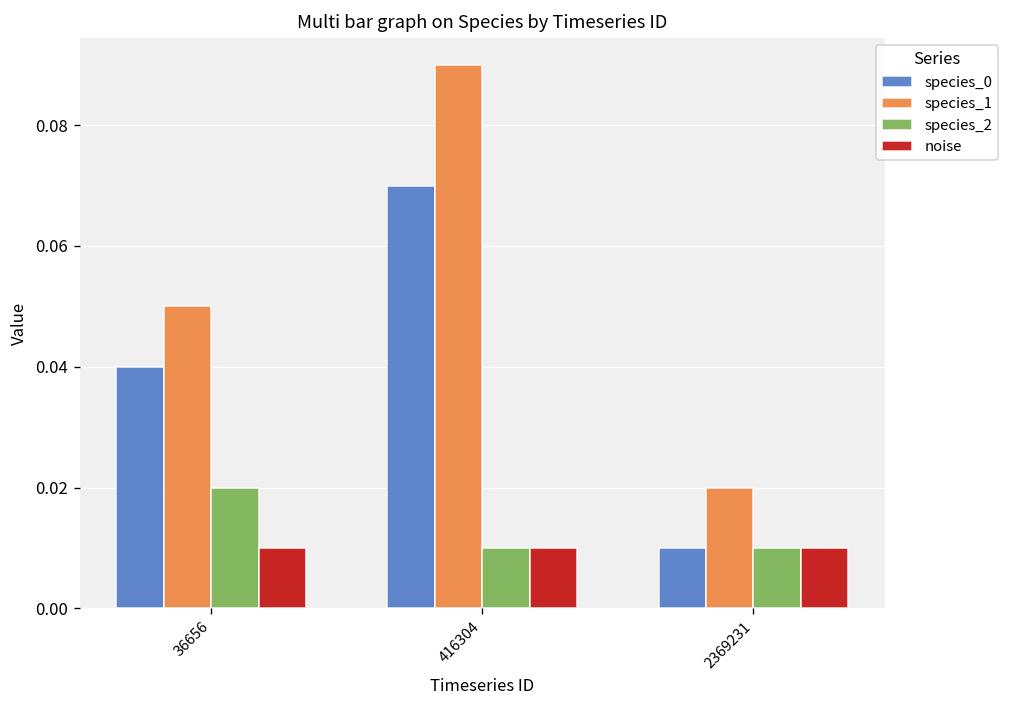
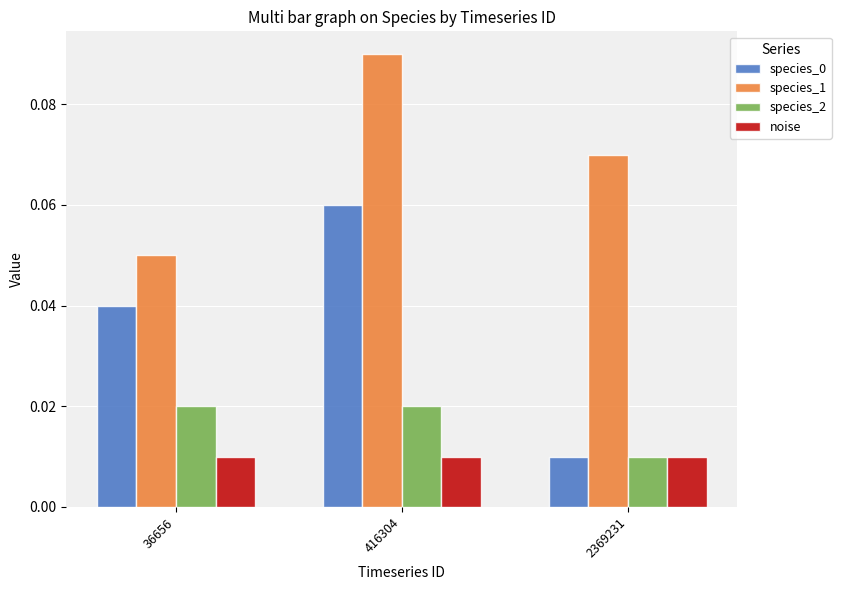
species_0, 416304: 0.07 -> 0.06
species_2, 416304: 0.01 -> 0.02
species_1, 2369231: 0.02 -> 0.07
